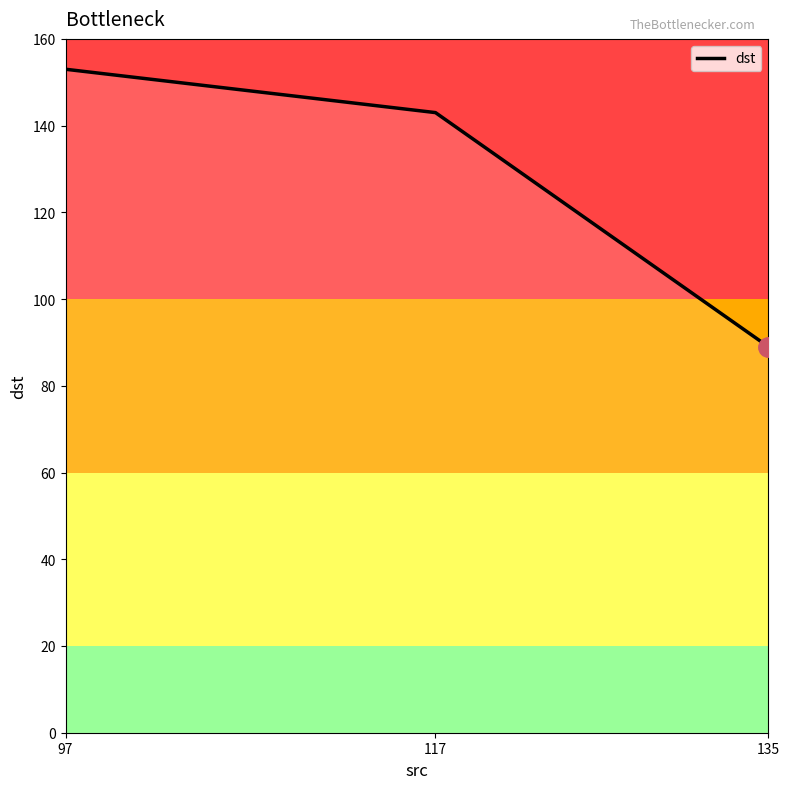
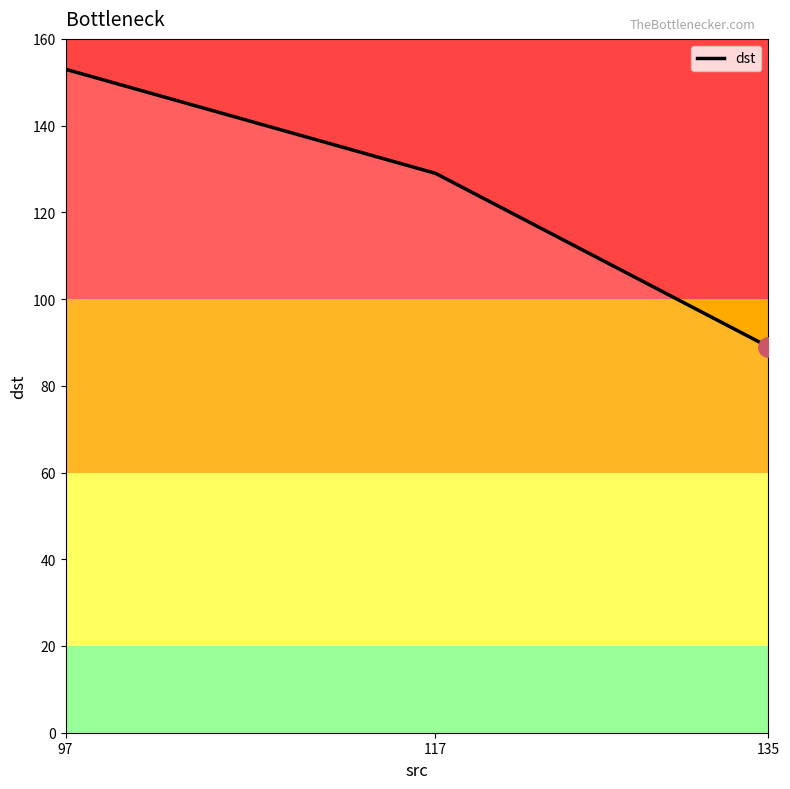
dst, 117: 143 -> 129
